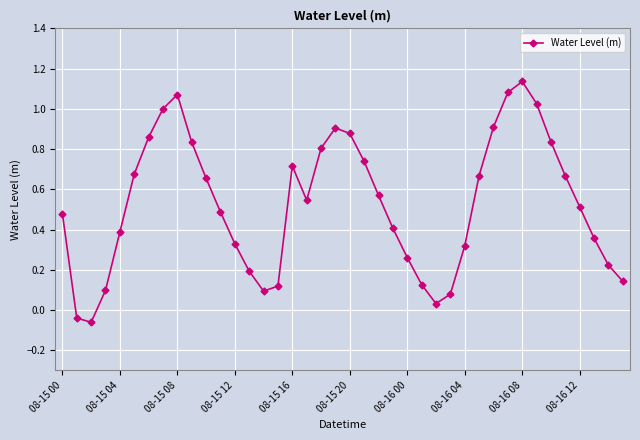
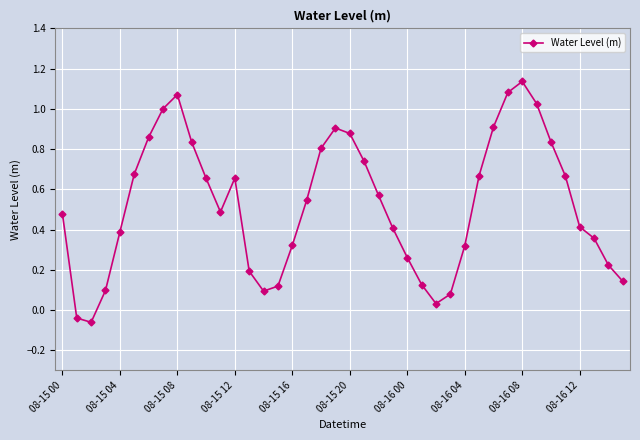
08-15 12: 0.33 -> 0.66
08-15 16: 0.72 -> 0.32
08-16 12: 0.51 -> 0.41
